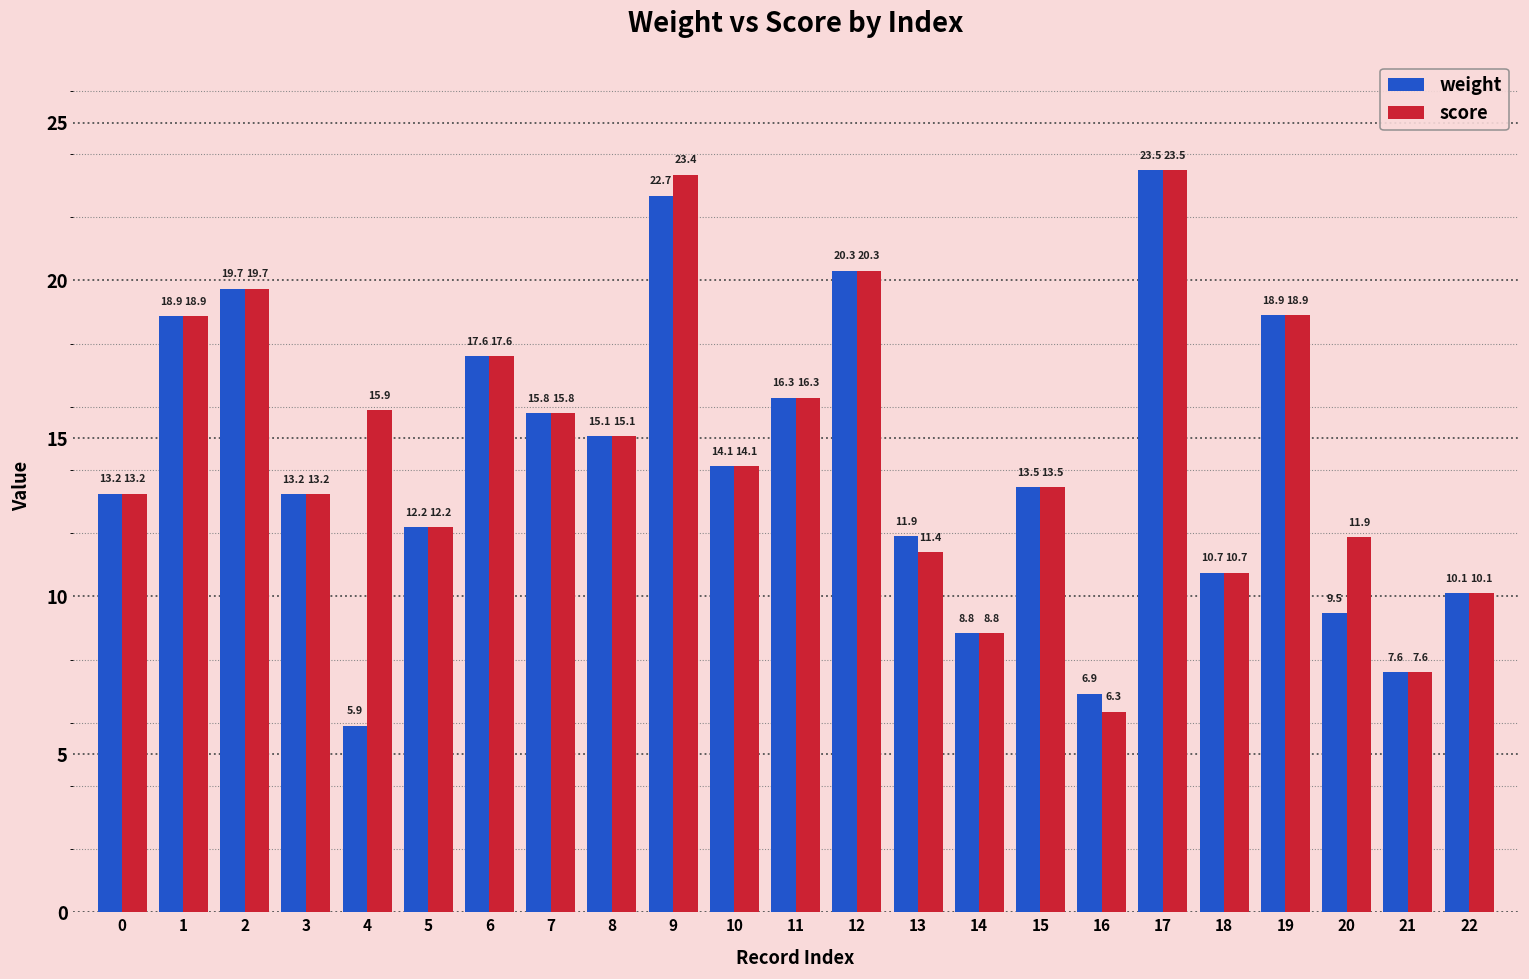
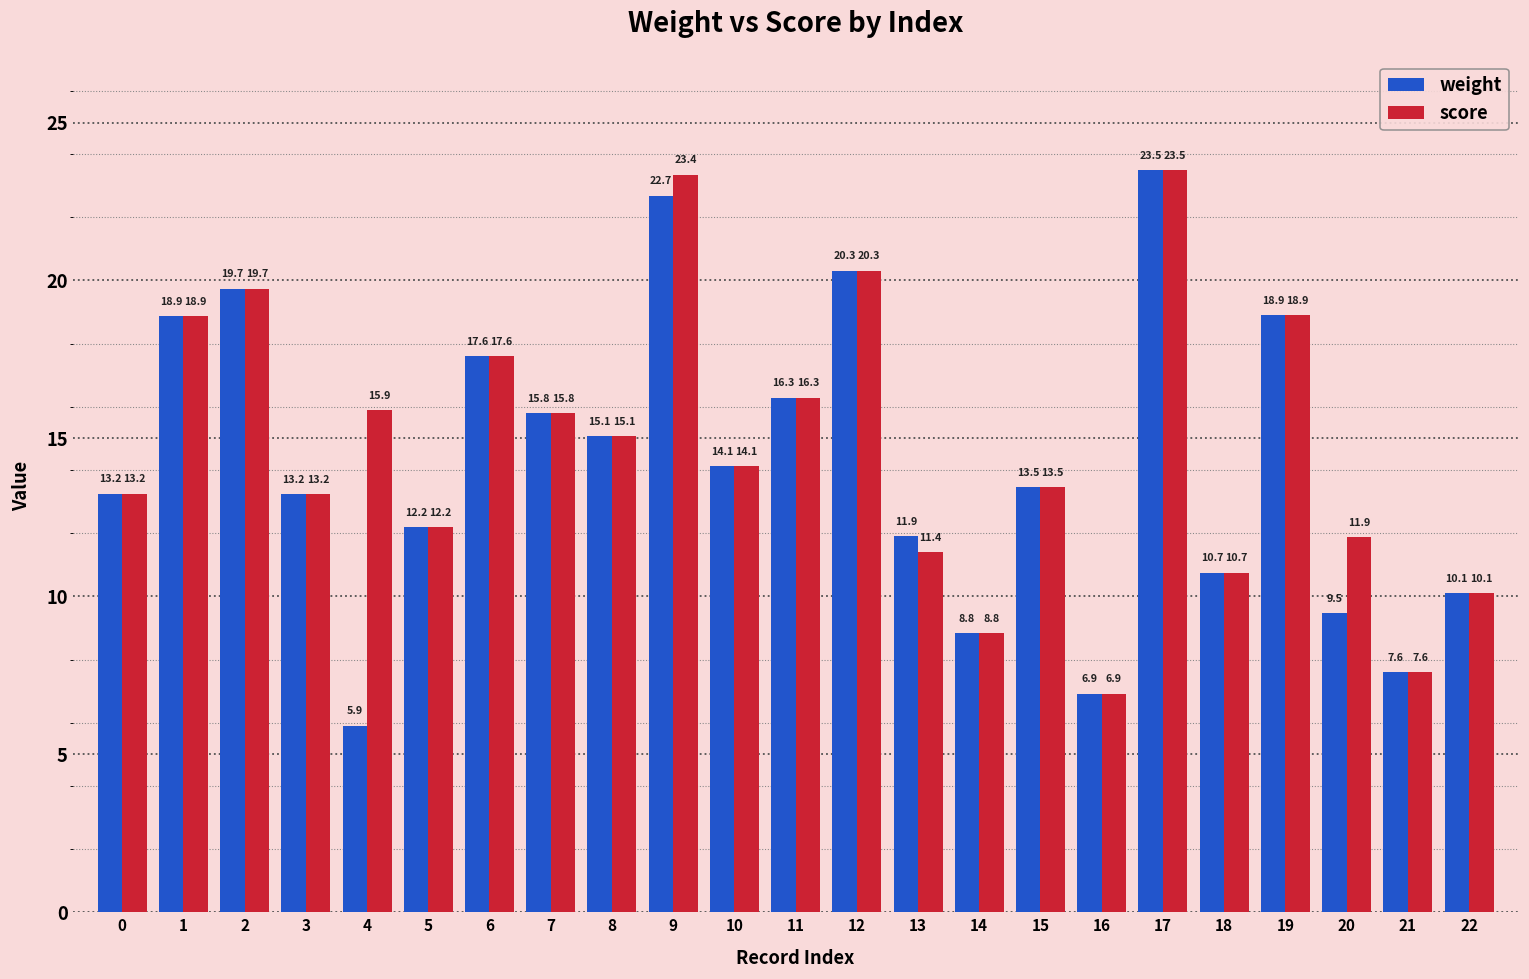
score, 16: 6.3 -> 6.9
